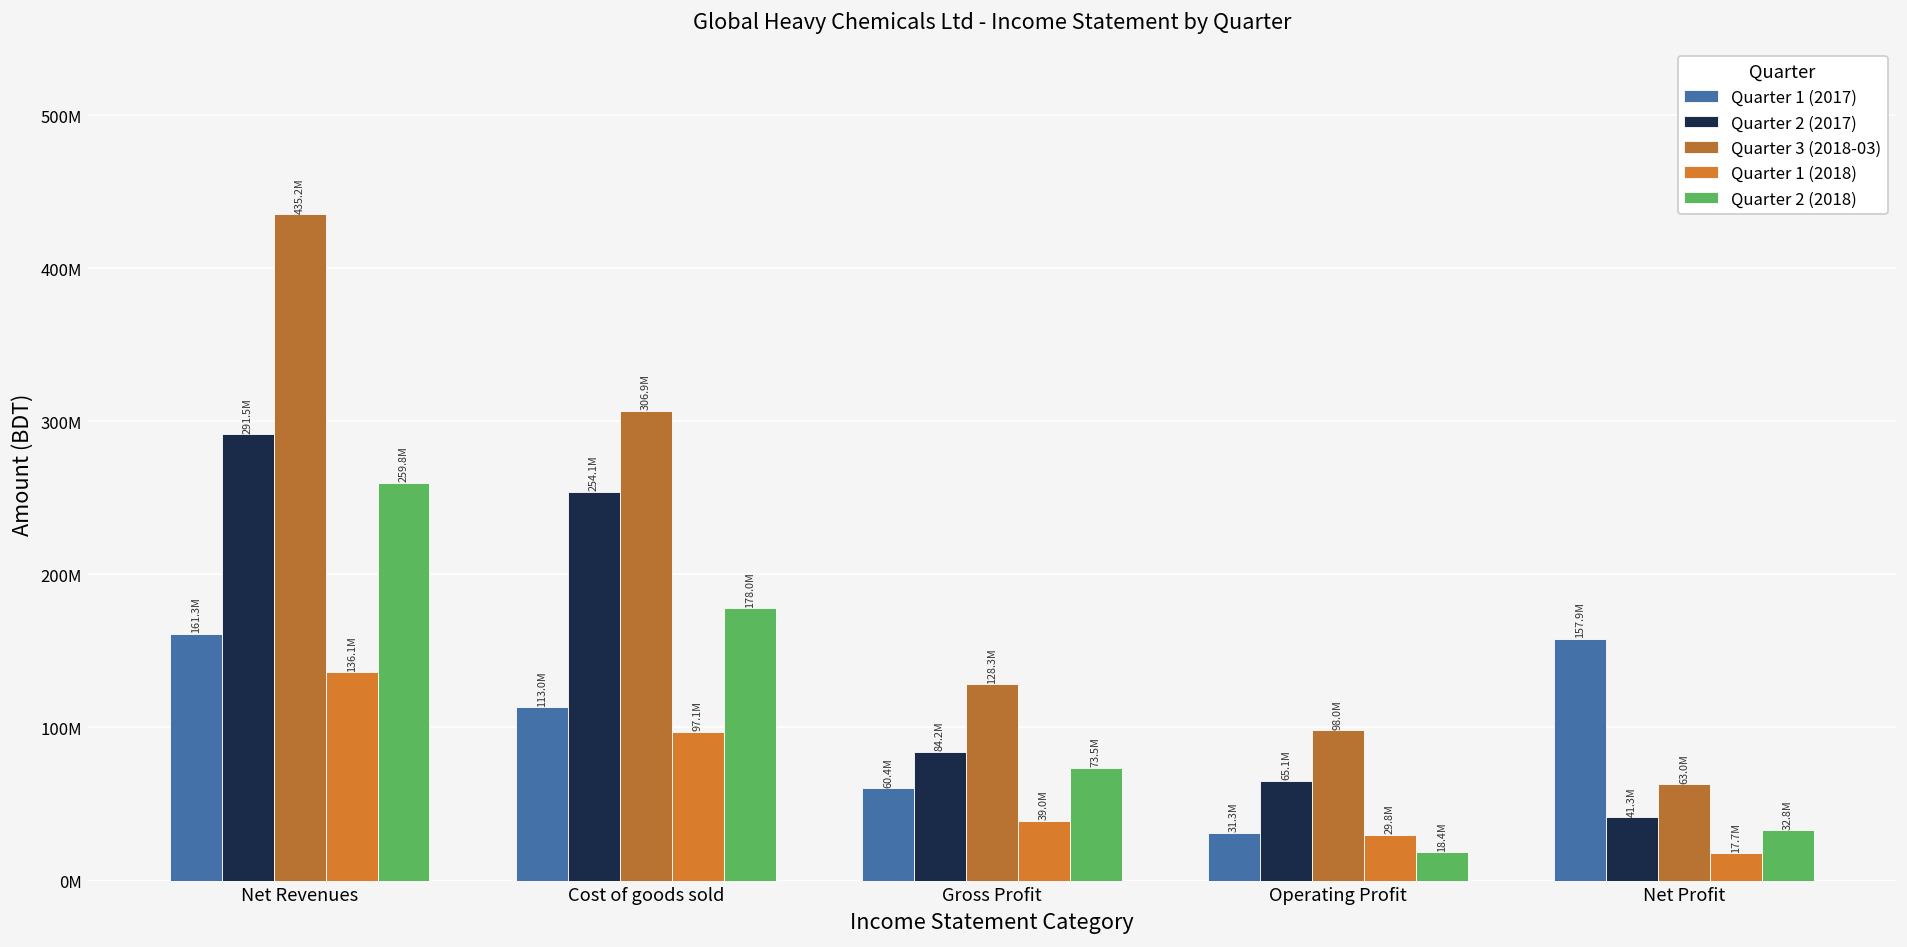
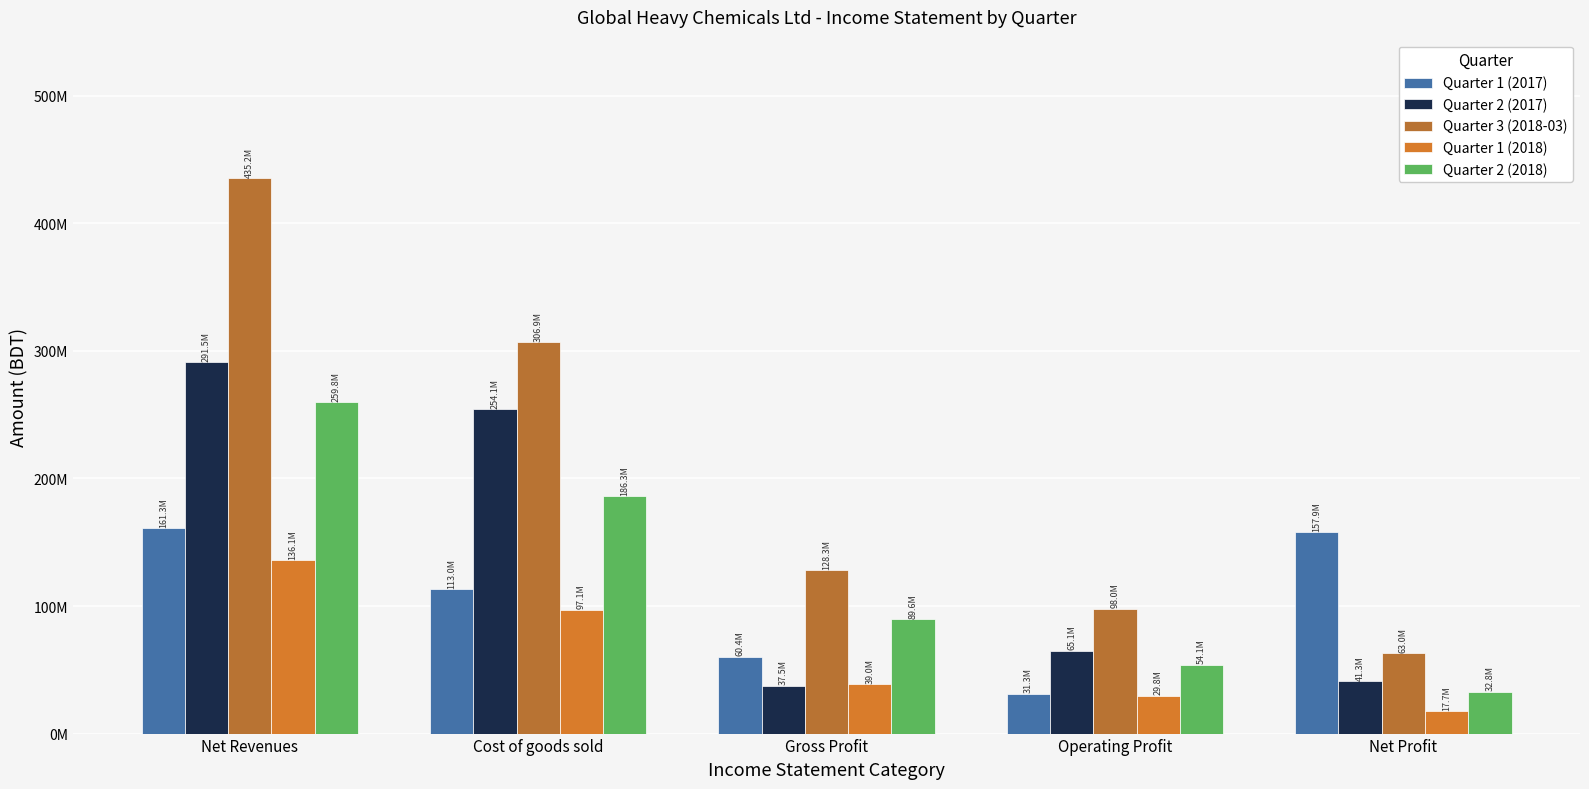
Quarter 2 (2018), Cost of goods sold: 178.0M -> 186.3M
Quarter 2 (2017), Gross Profit: 84.2M -> 37.5M
Quarter 2 (2018), Gross Profit: 73.5M -> 89.6M
Quarter 2 (2018), Operating Profit: 18.4M -> 54.1M
